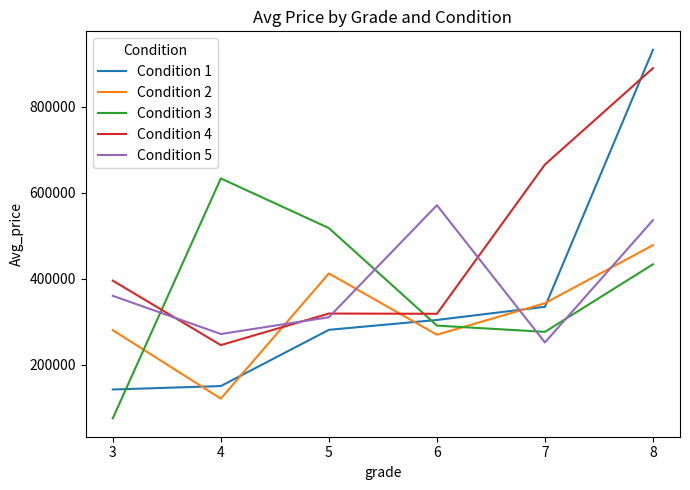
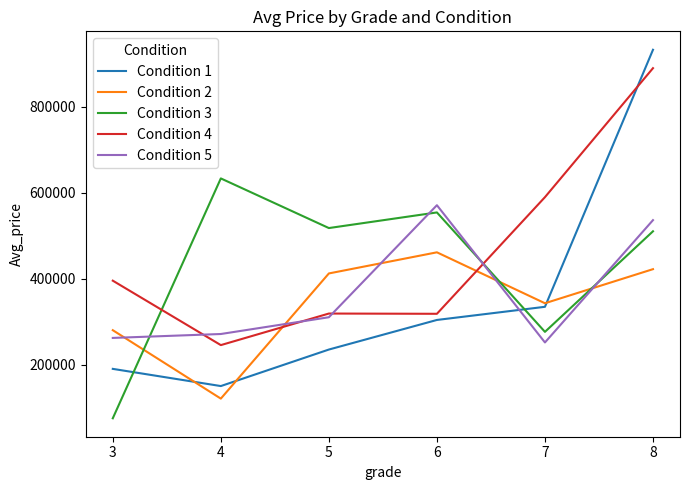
Condition 1, 3: 140000 -> 190000
Condition 5, 3: 360000 -> 260000
Condition 1, 5: 280000 -> 230000
Condition 2, 6: 270000 -> 460000
Condition 3, 6: 290000 -> 550000
Condition 4, 7: 670000 -> 590000
Condition 2, 8: 480000 -> 420000
Condition 3, 8: 430000 -> 510000
